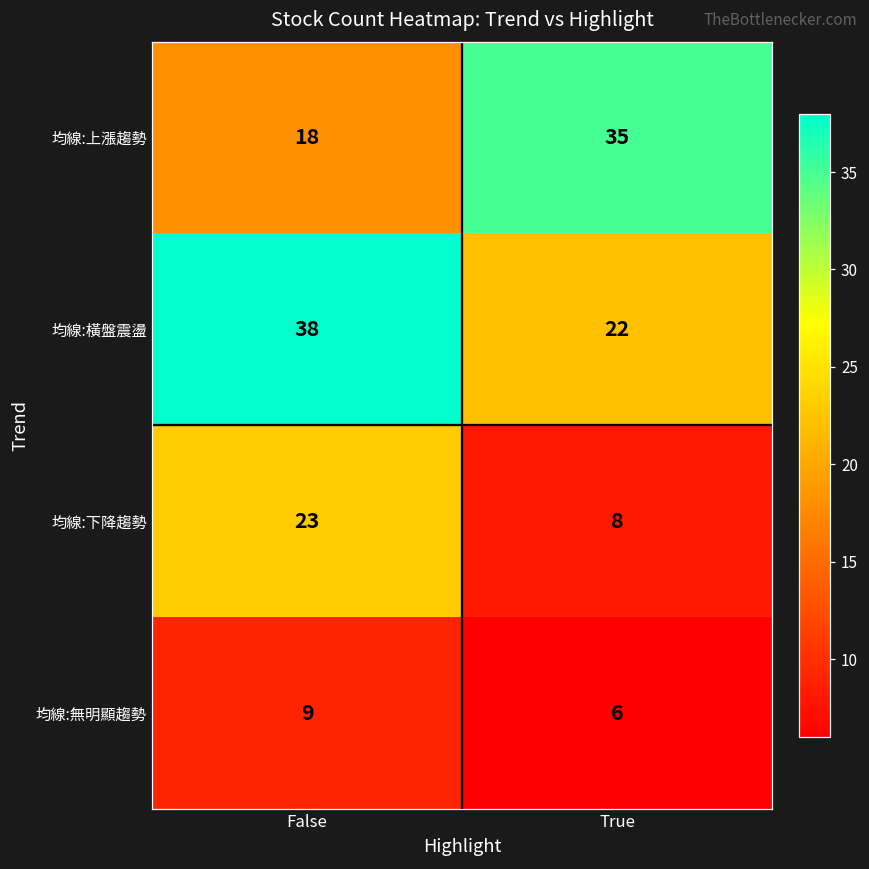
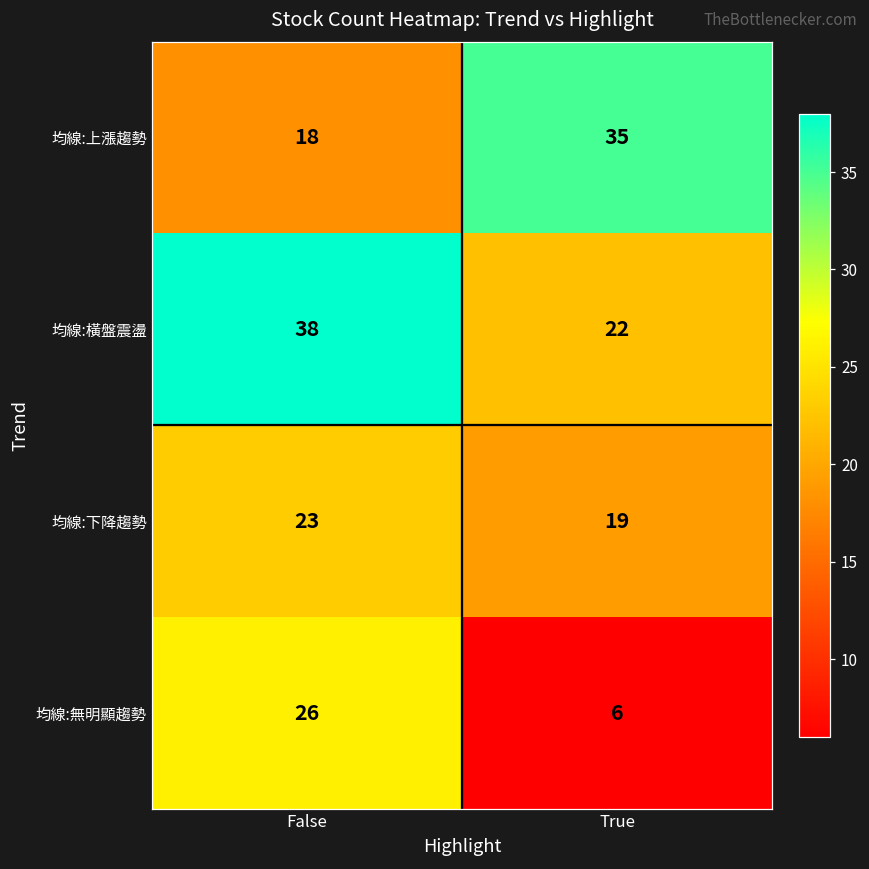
均線:下降趨勢, True: 8 -> 19
均線:無明顯趨勢, False: 9 -> 26
